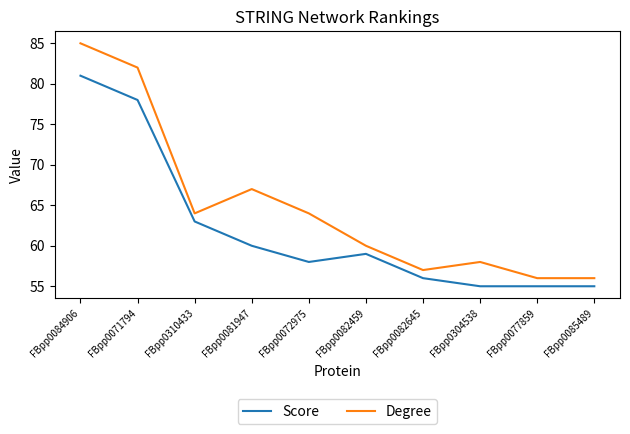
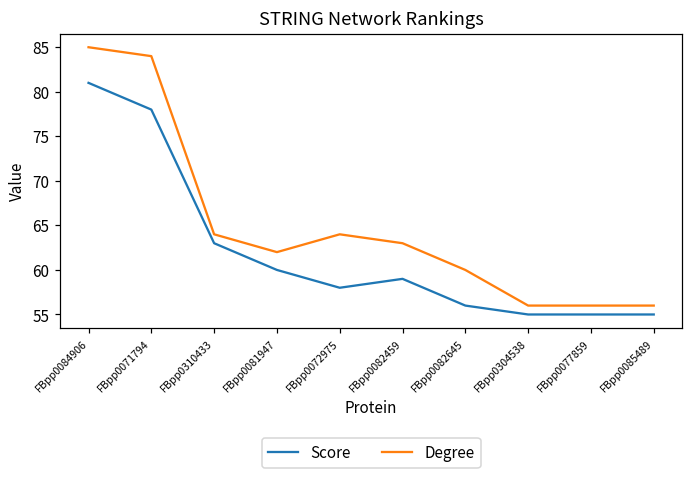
Degree, FBpp0071794: 82 -> 84
Degree, FBpp0081947: 67 -> 62
Degree, FBpp0082459: 60 -> 63
Degree, FBpp0082645: 57 -> 60
Degree, FBpp0304538: 58 -> 56
